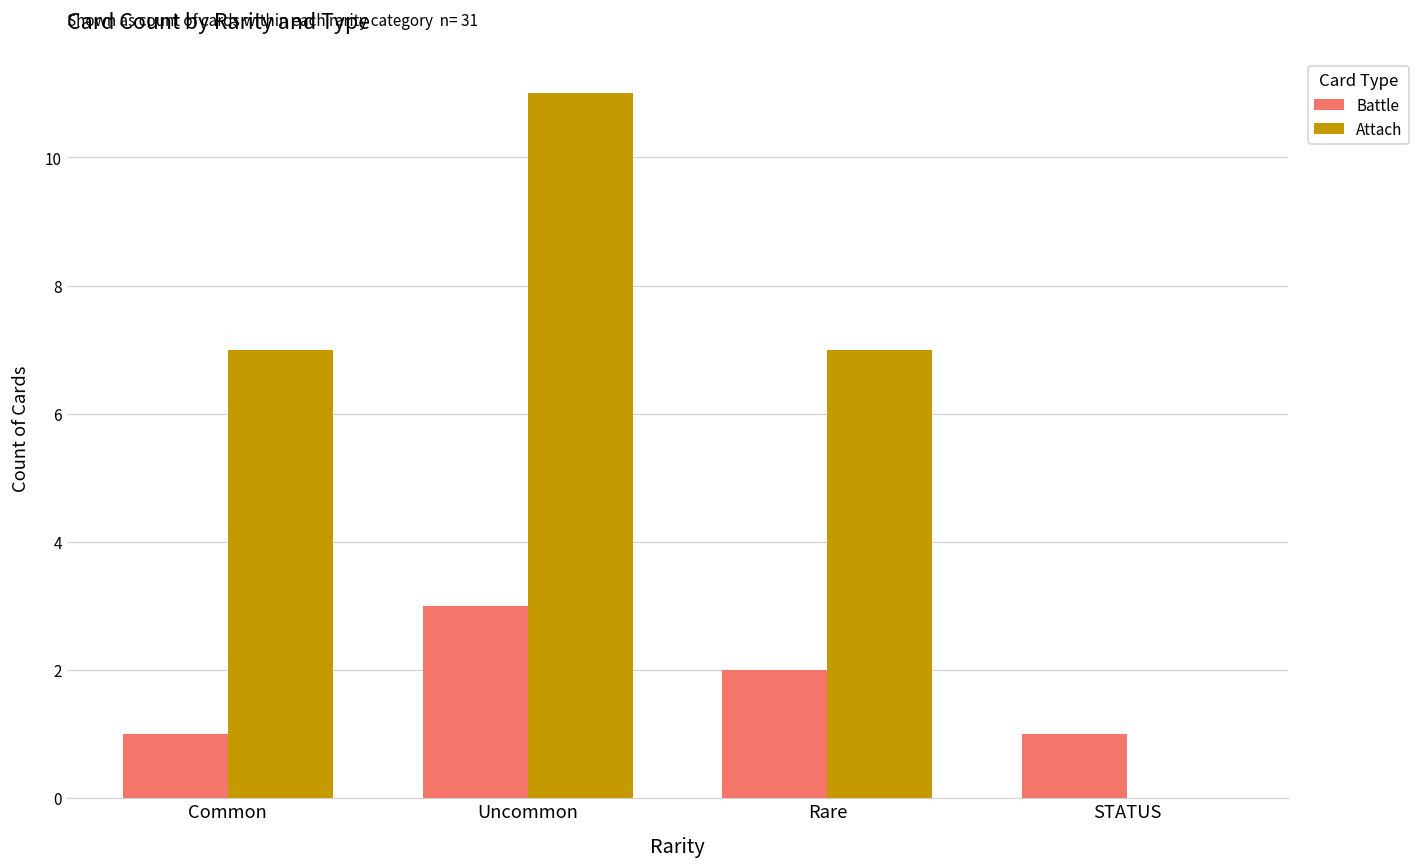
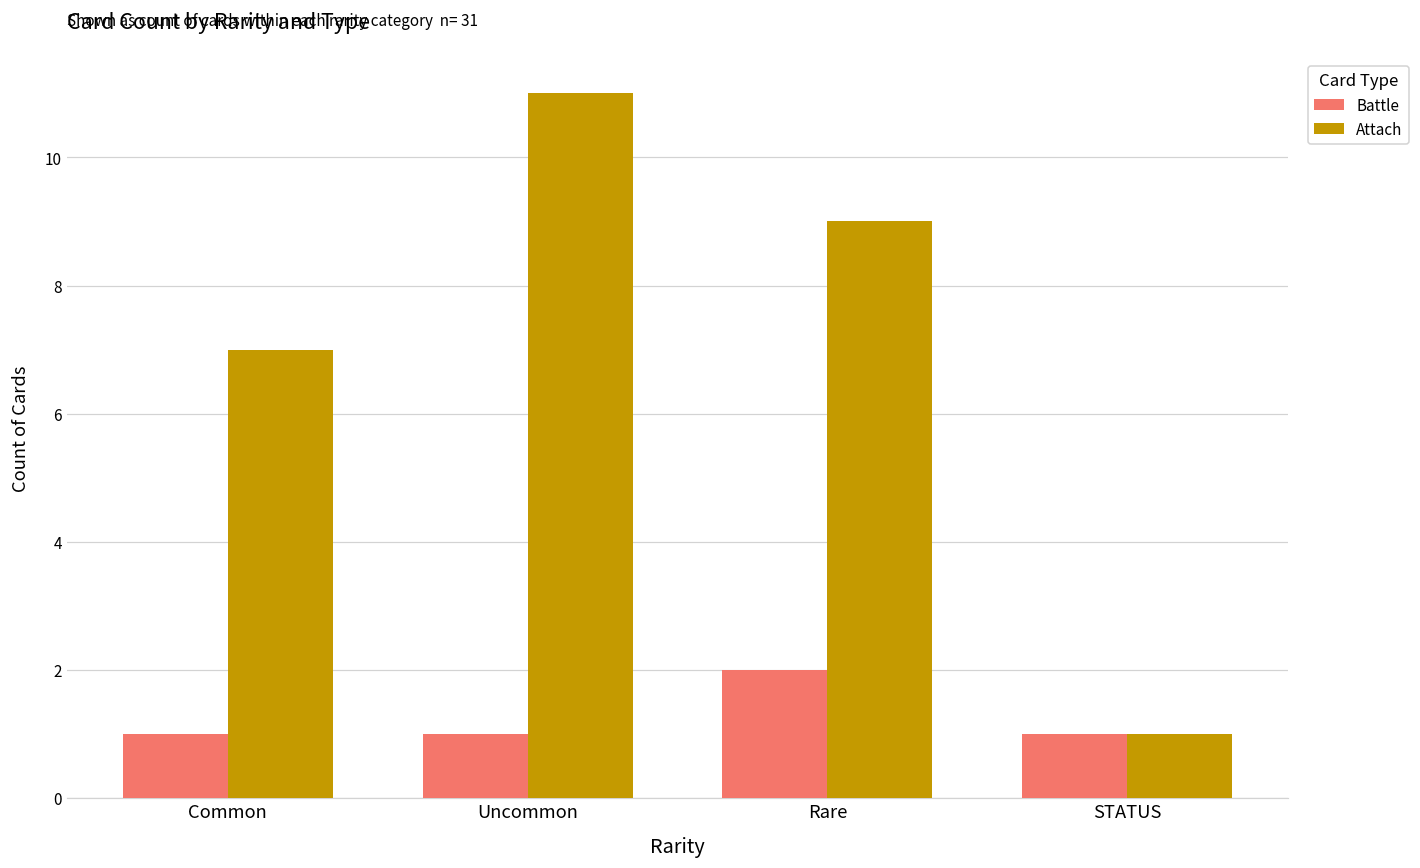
Battle, Uncommon: 3 -> 1
Attach, Rare: 7 -> 9
Attach, STATUS: 0 -> 1
